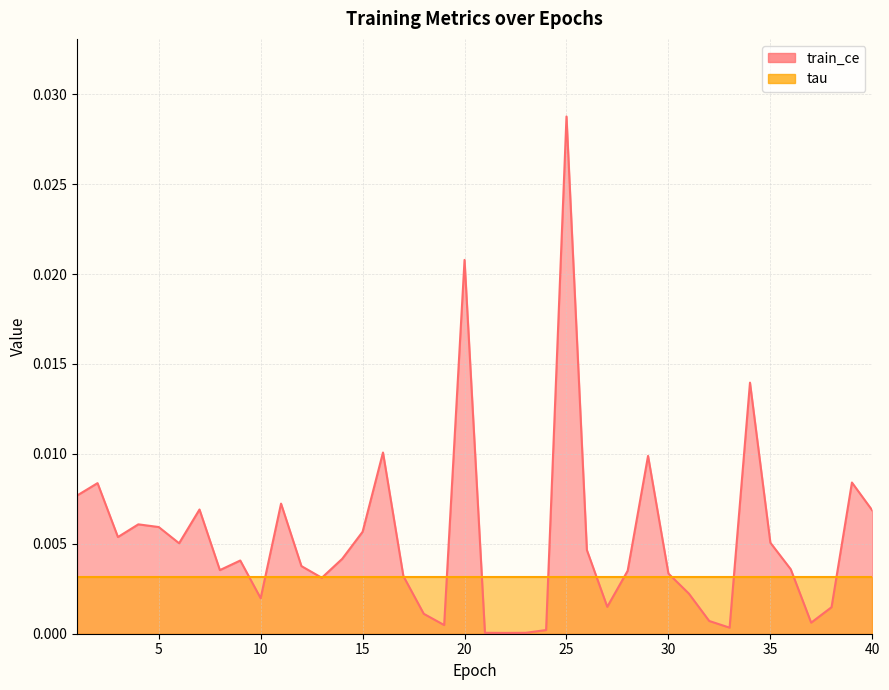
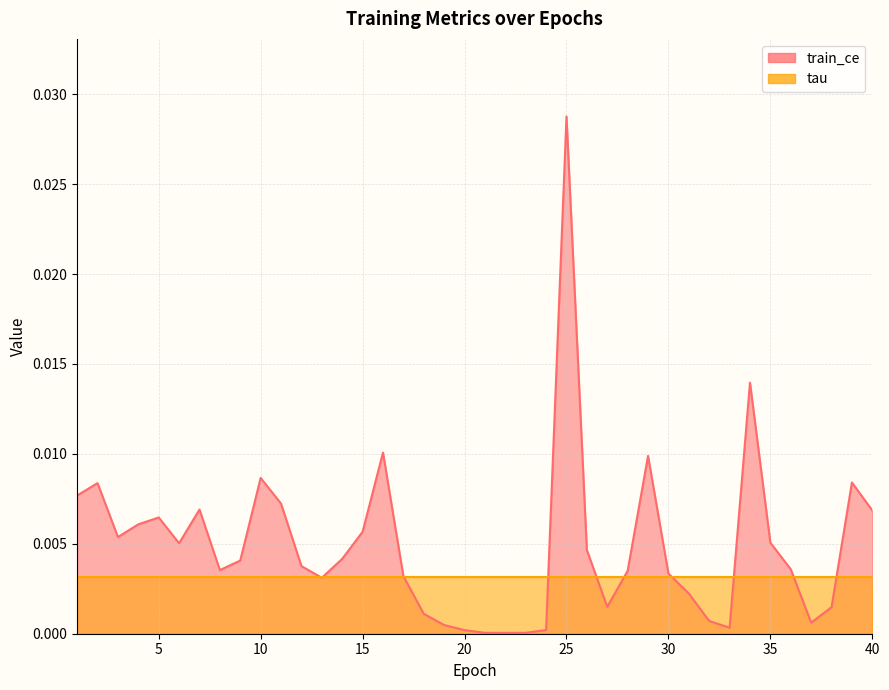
train_ce, 5: 0.0059 -> 0.0065
train_ce, 10: 0.0020 -> 0.0087
train_ce, 20: 0.0208 -> 0.0002
